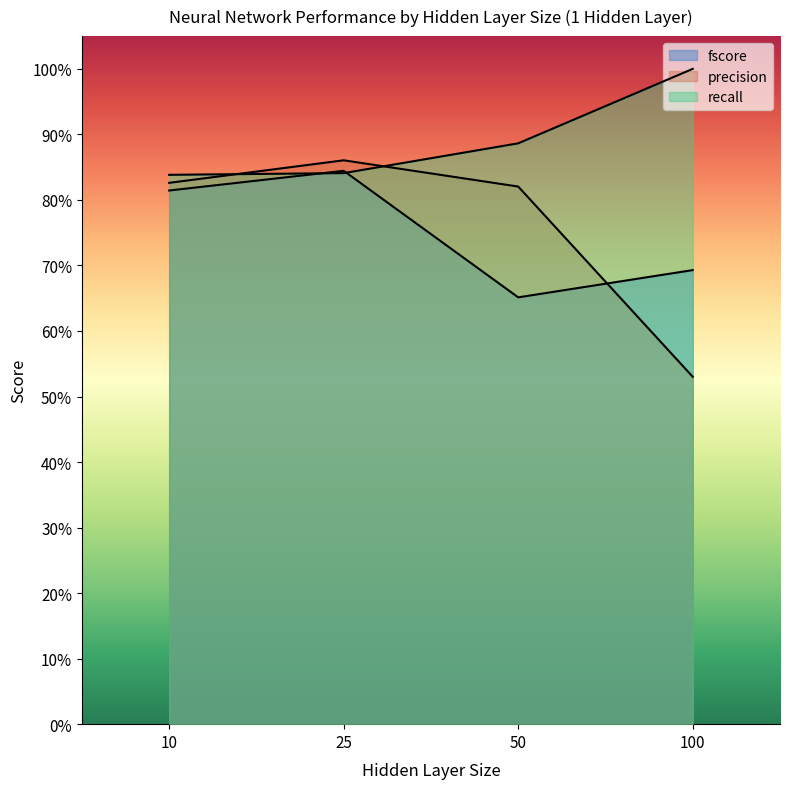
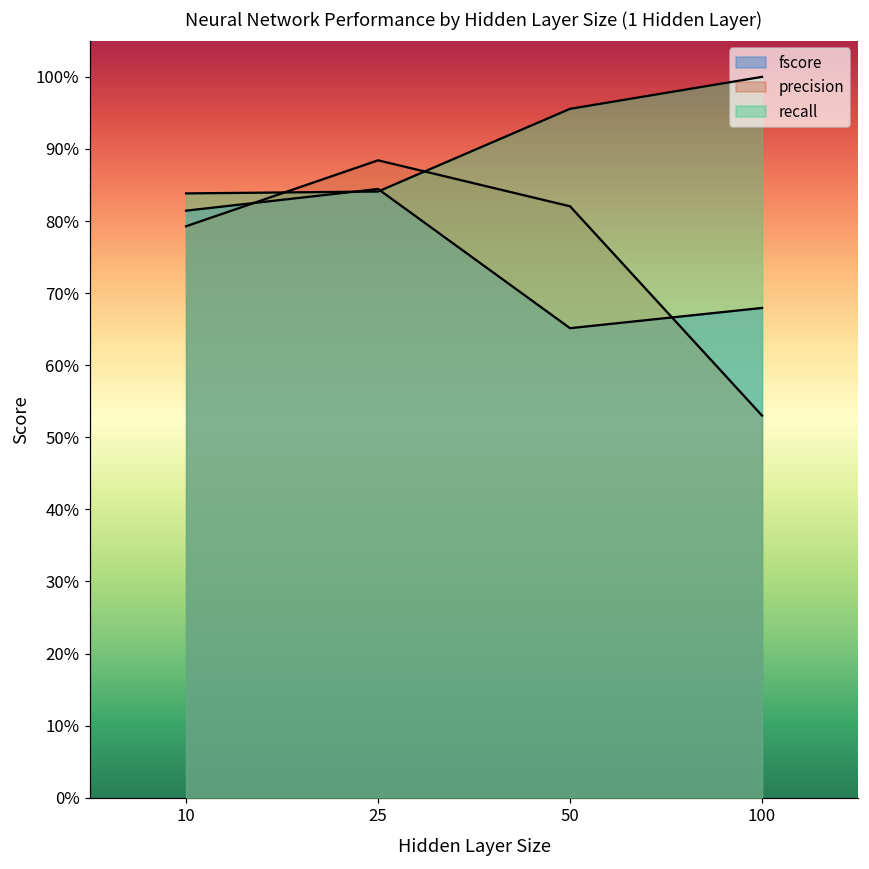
precision, 10: 83% -> 79%
precision, 25: 86% -> 88%
recall, 50: 89% -> 96%
fscore, 100: 69% -> 68%
